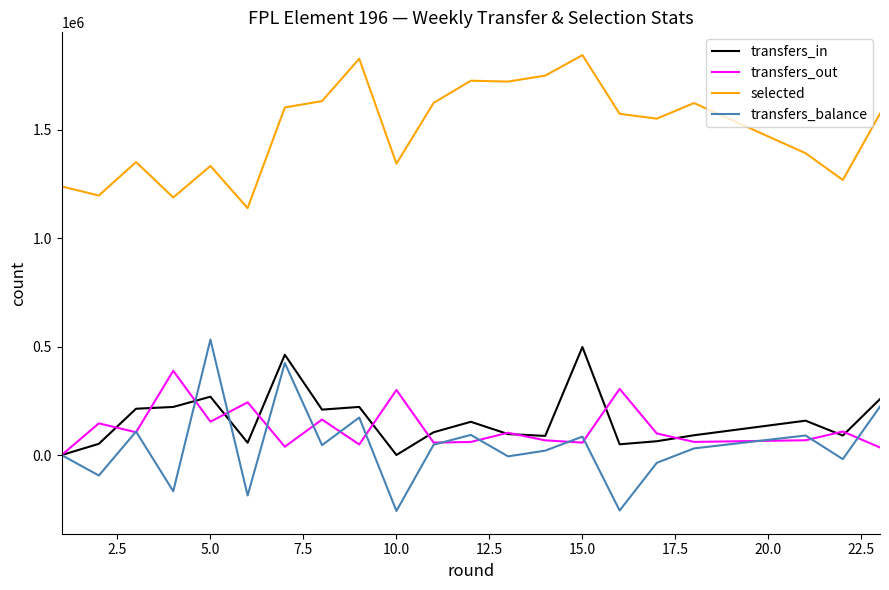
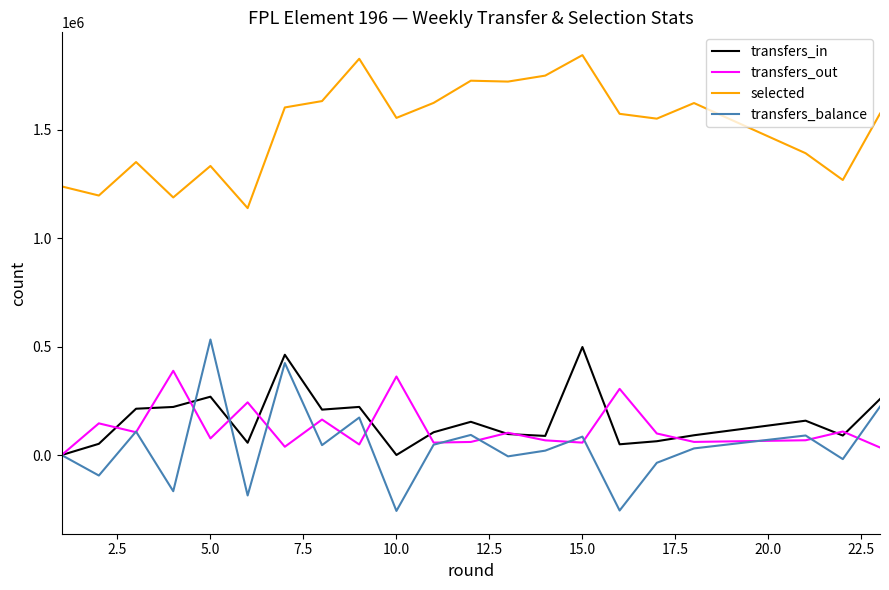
transfers_out, 5.0: 150000 -> 80000
transfers_out, 10.0: 300000 -> 360000
selected, 10.0: 1340000 -> 1550000
